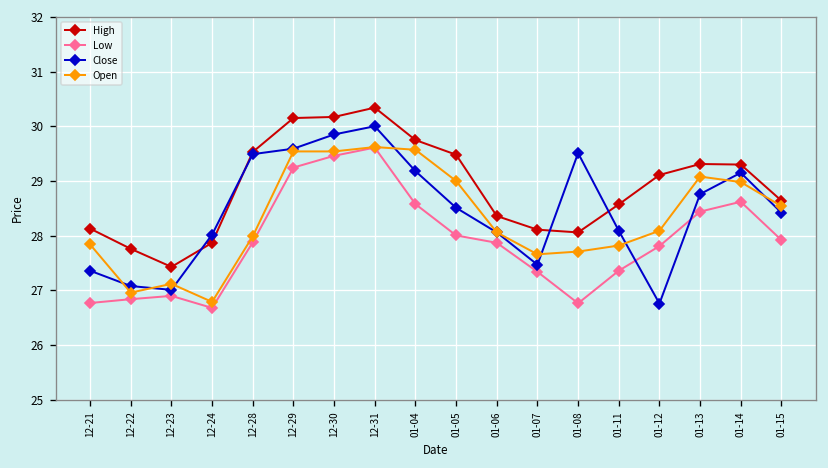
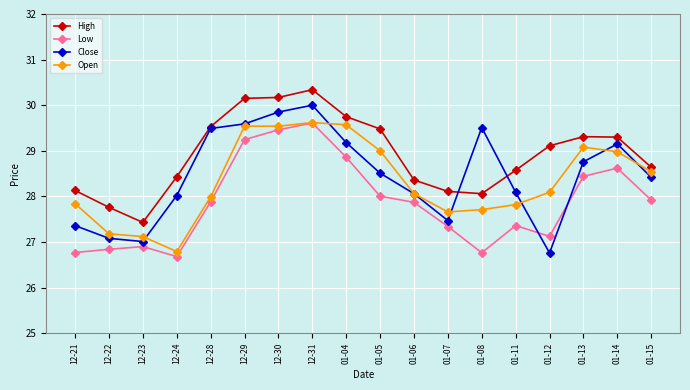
Open, 12-22: 27.0 -> 27.2
High, 12-24: 27.9 -> 28.4
Low, 01-04: 28.6 -> 28.9
Low, 01-12: 27.8 -> 27.1
